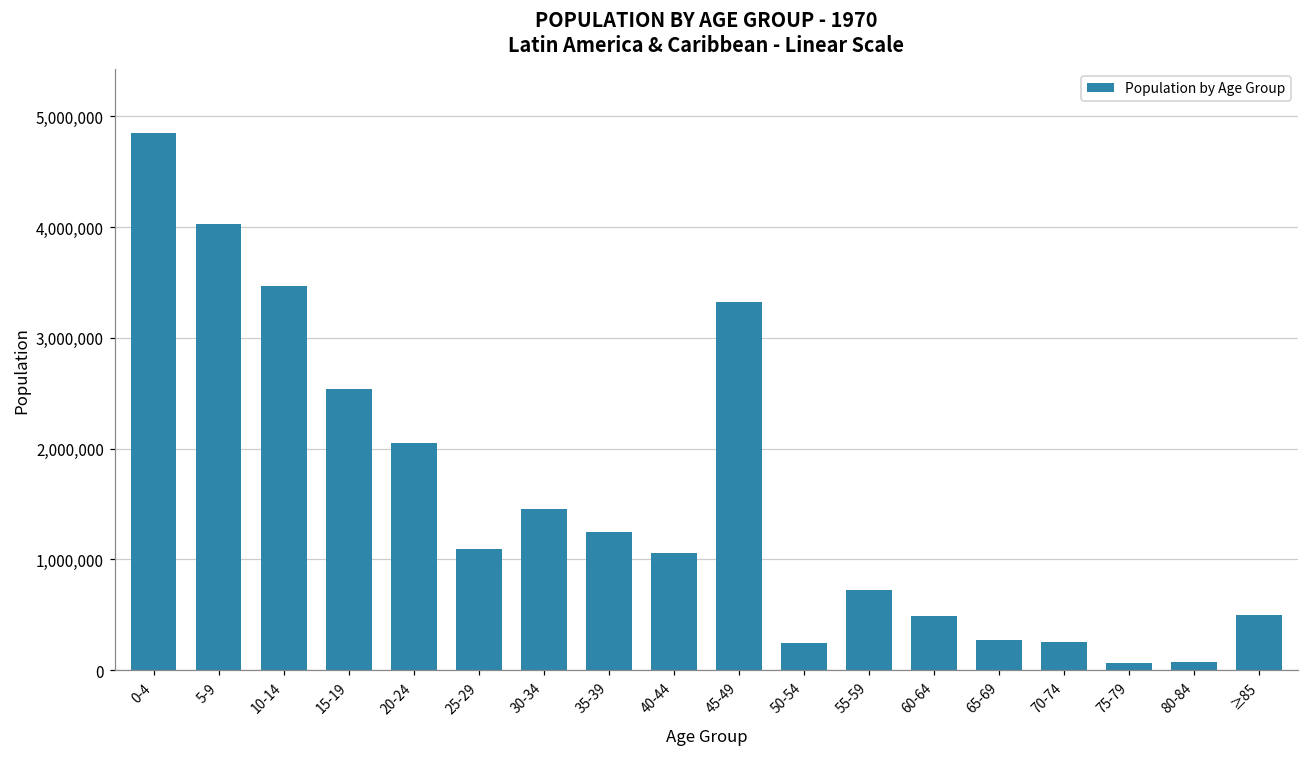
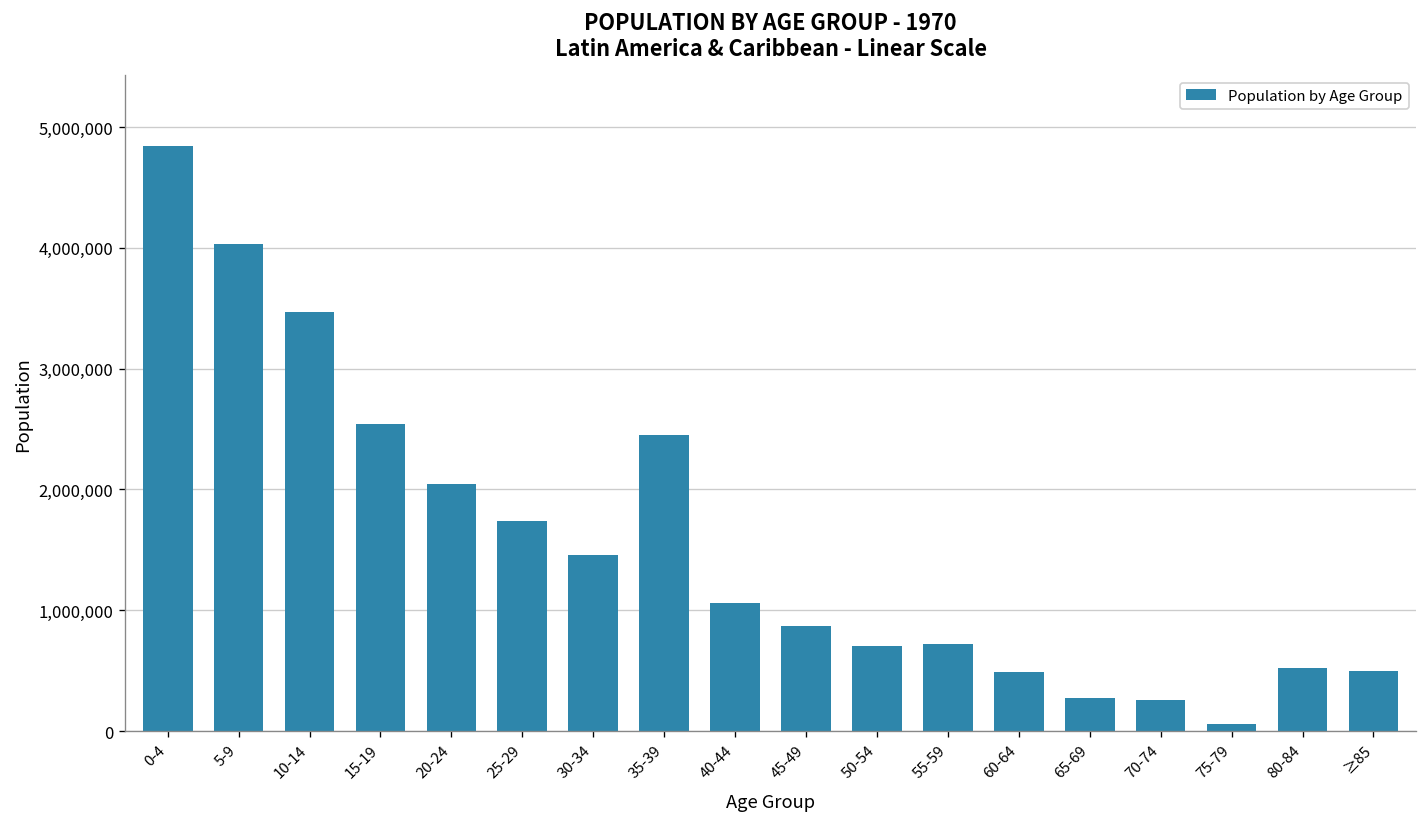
25-29: 1,090,000 -> 1,740,000
35-39: 1,250,000 -> 2,450,000
45-49: 3,320,000 -> 870,000
50-54: 250,000 -> 700,000
80-84: 80,000 -> 520,000
